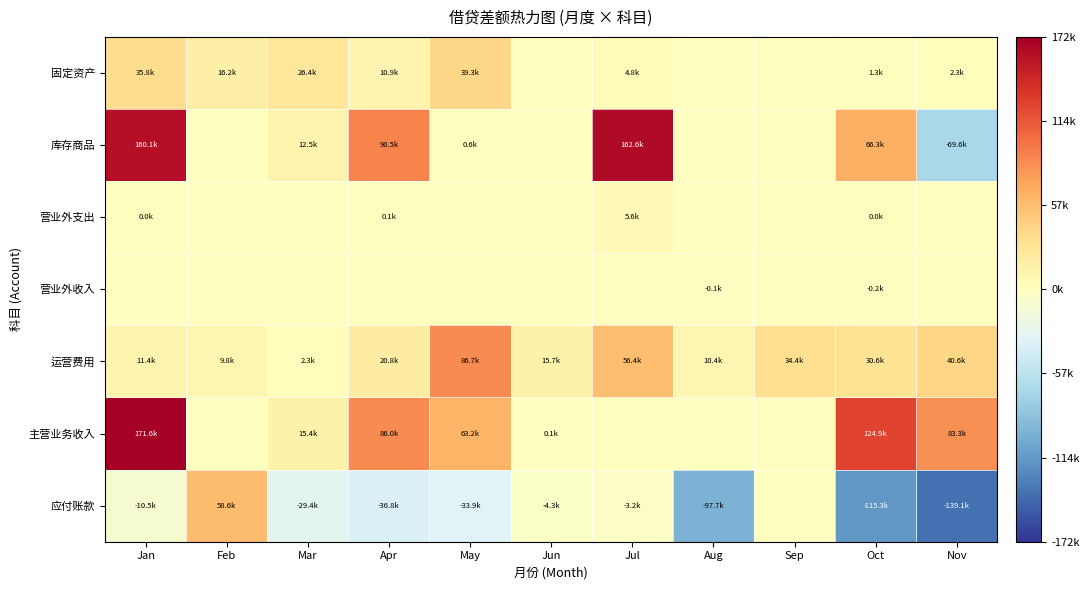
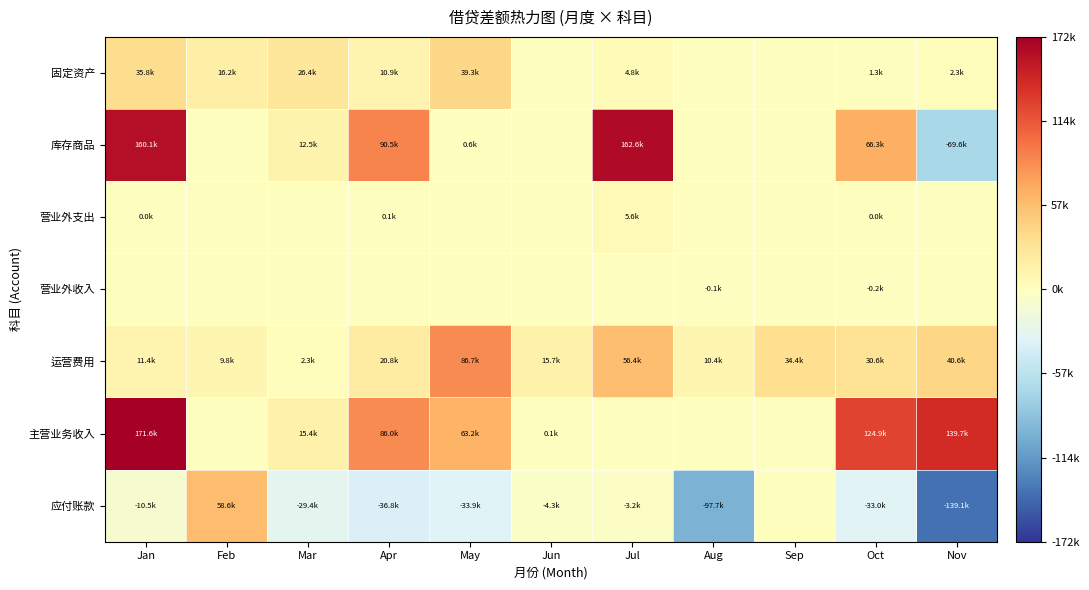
主营业务收入, Nov: 83.3k -> 139.7k
应付账款, Oct: -115.3k -> -33.0k
